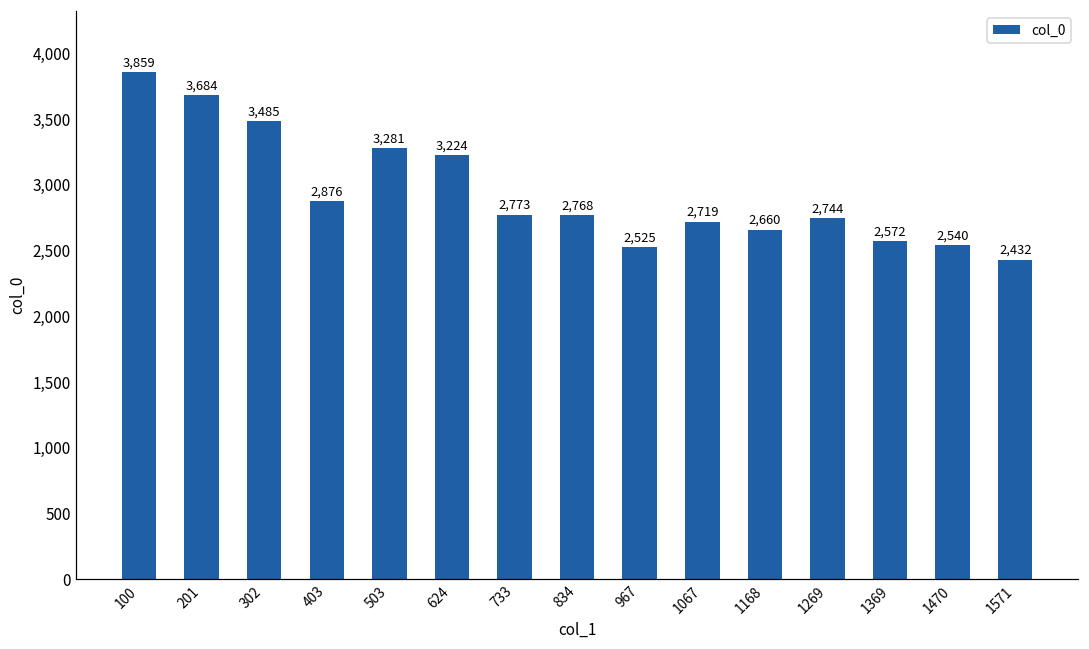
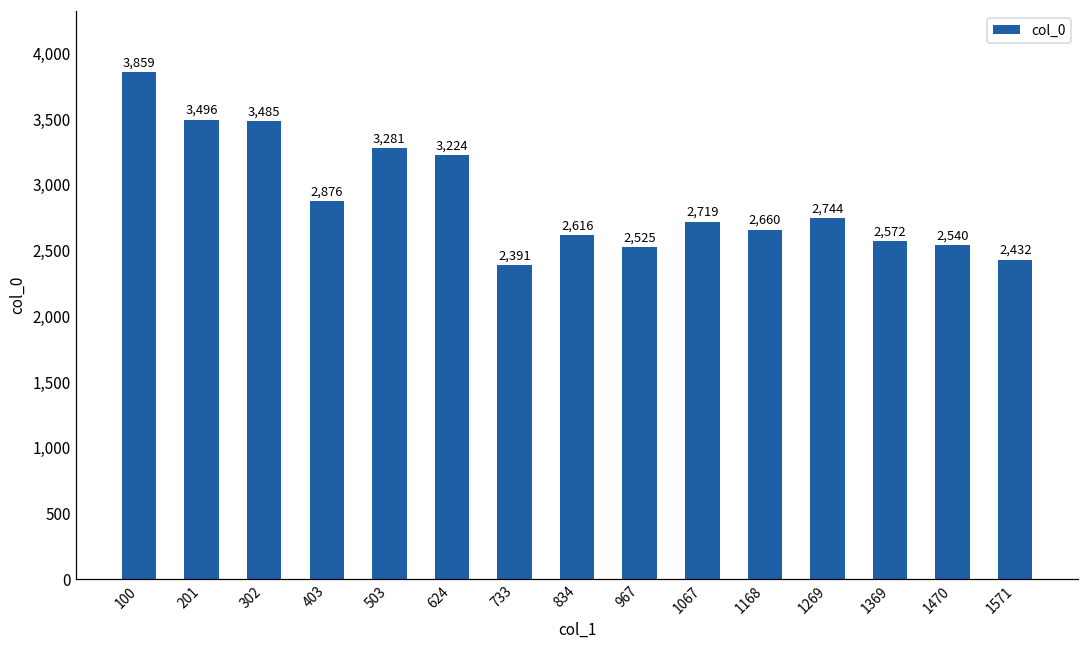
201: 3,684 -> 3,496
733: 2,773 -> 2,391
834: 2,768 -> 2,616
